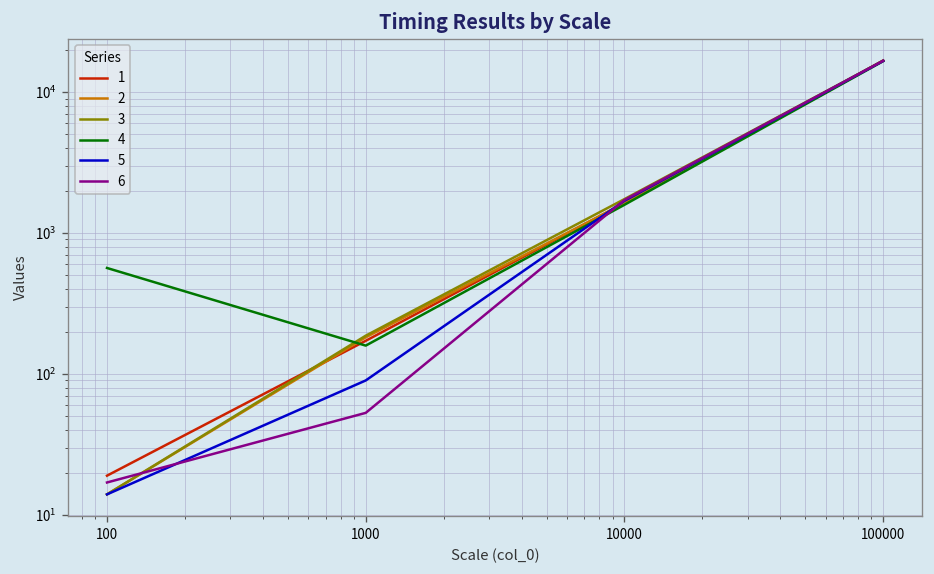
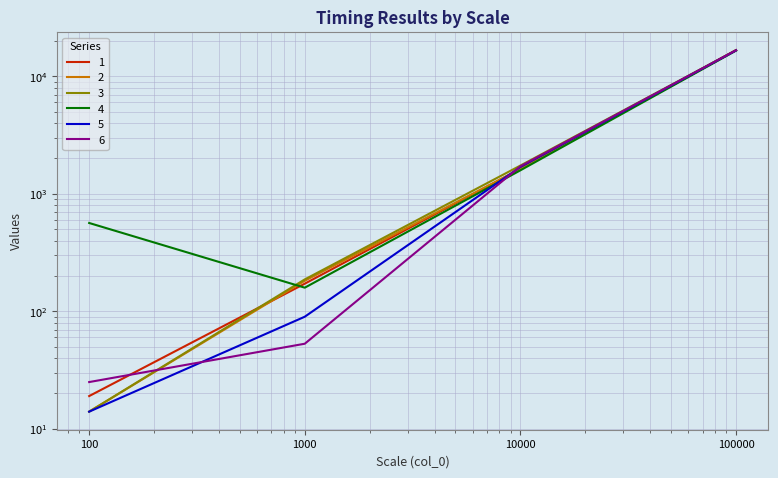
6, 100: 17 -> 25
